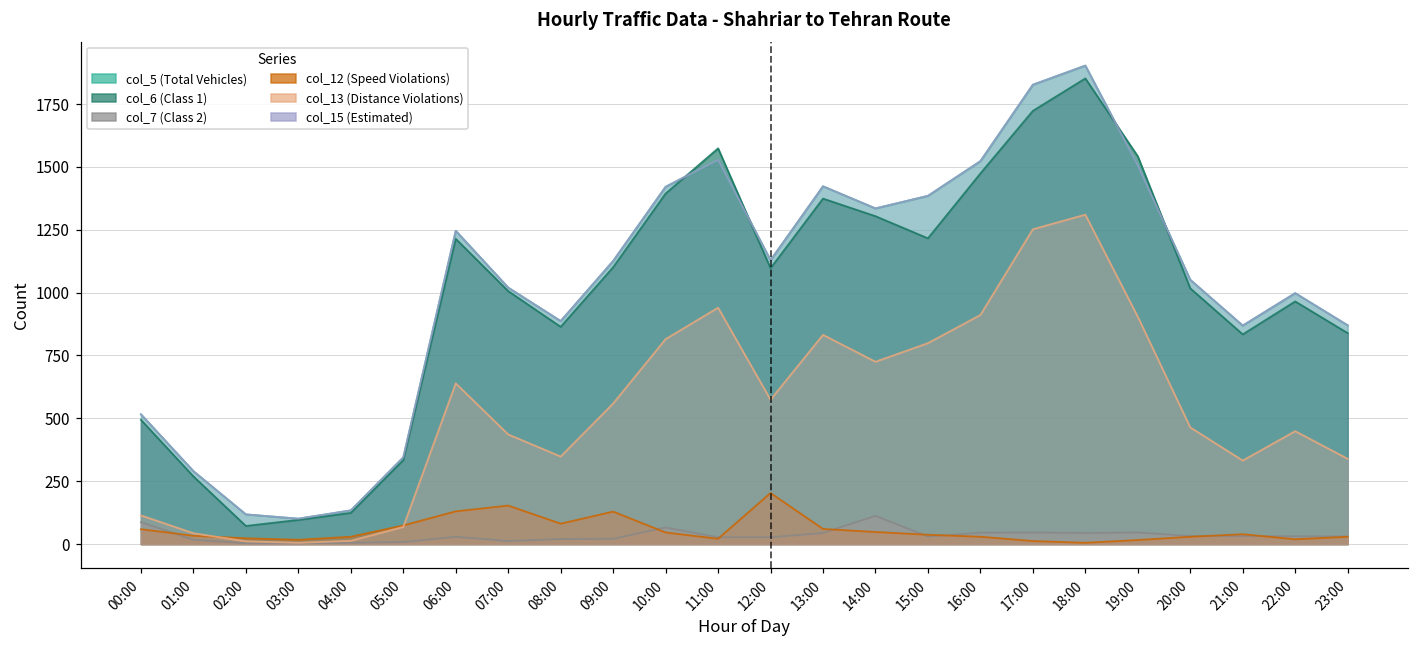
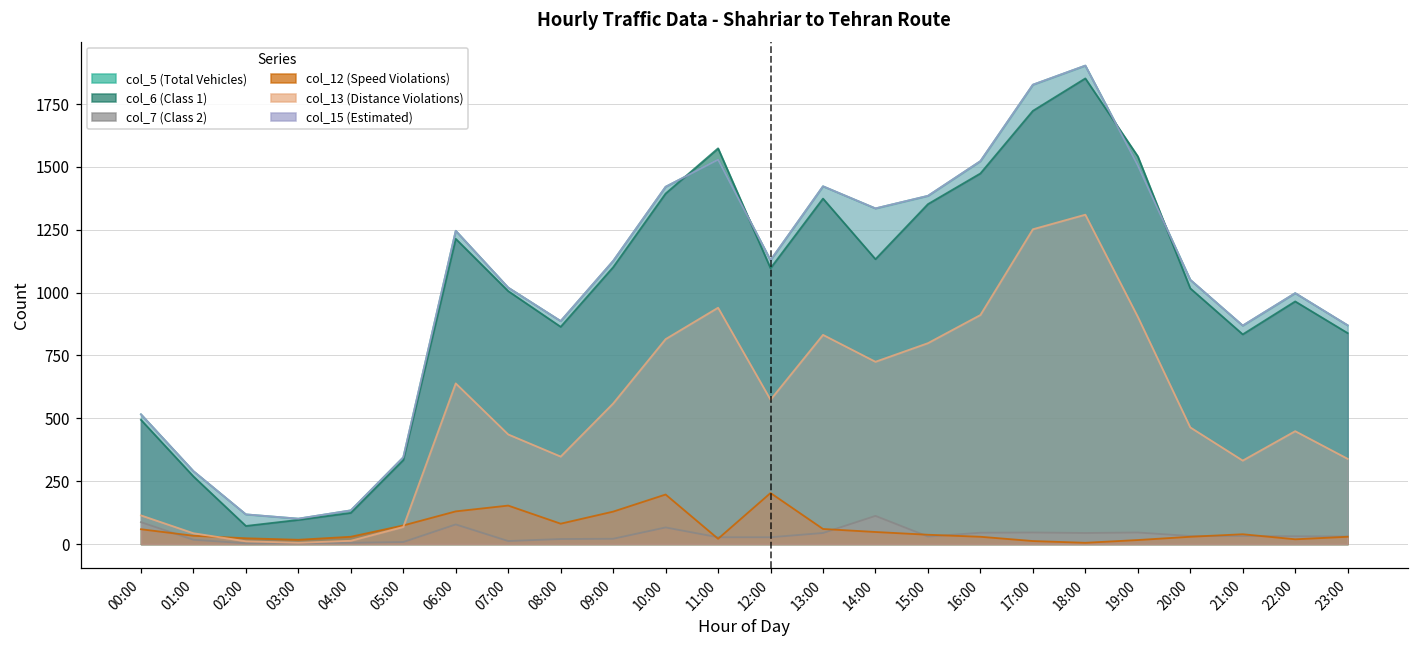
col_7 (Class 2), 06:00: 30 -> 80
col_12 (Speed Violations), 10:00: 50 -> 200
col_6 (Class 1), 14:00: 1300 -> 1130
col_6 (Class 1), 15:00: 1220 -> 1350
